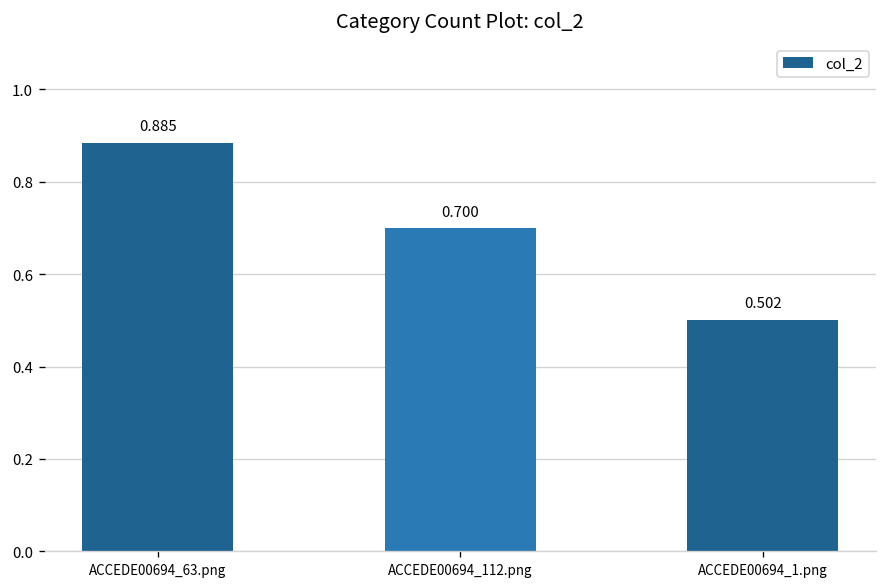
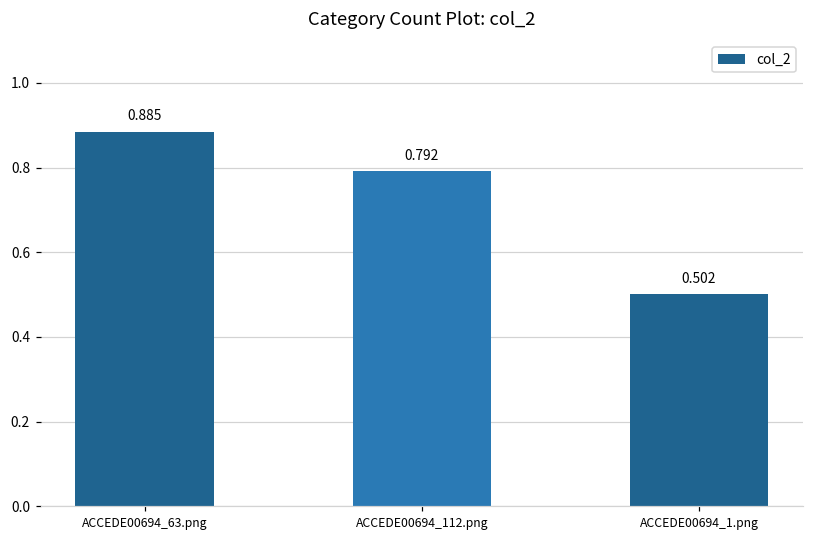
ACCEDE00694_112.png: 0.700 -> 0.792
